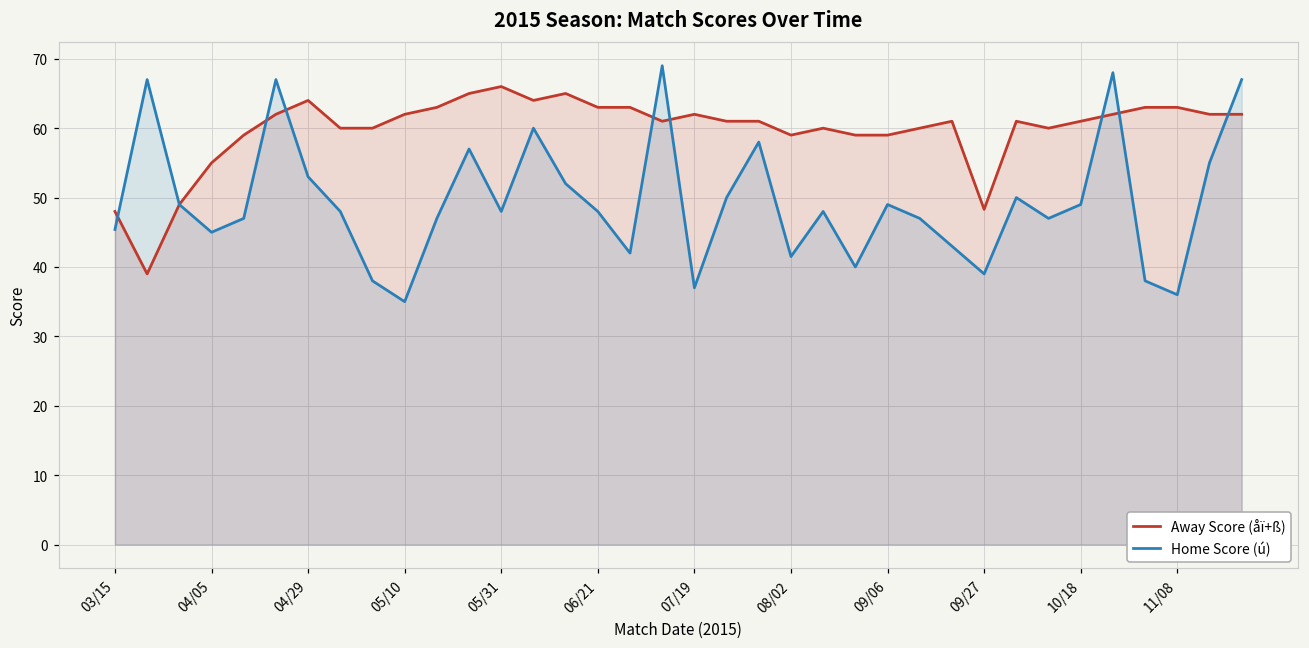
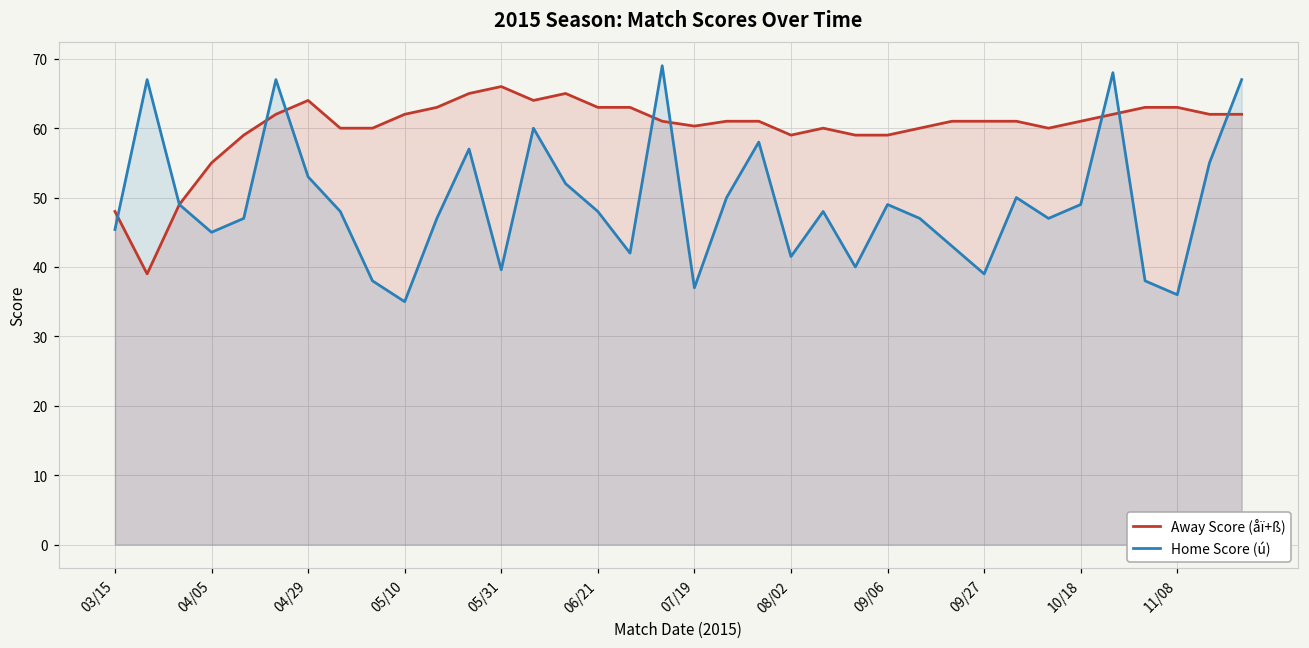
Home Score (ú), 05/31: 48 -> 40
Away Score (åï+ß), 07/19: 62 -> 60
Away Score (åï+ß), 09/27: 48 -> 61
